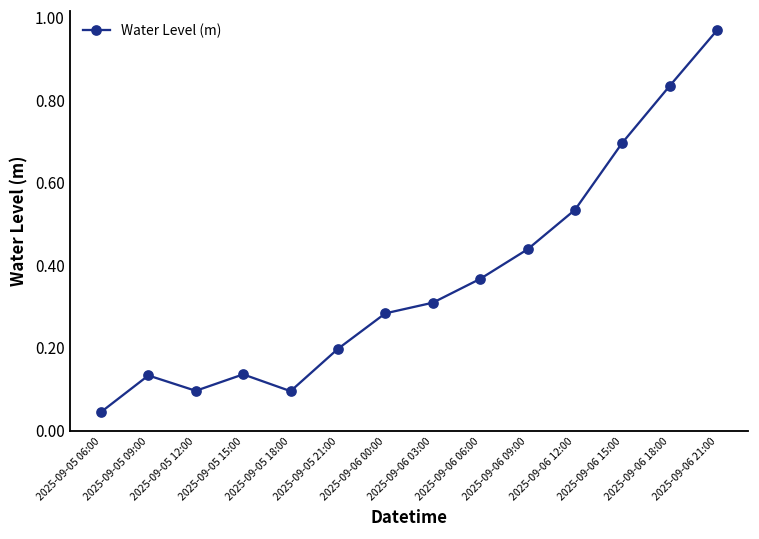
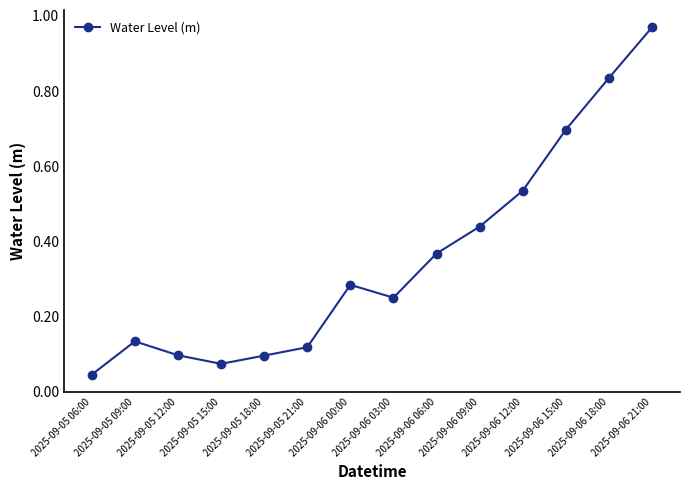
2025-09-05 15:00: 0.14 -> 0.07
2025-09-05 21:00: 0.20 -> 0.12
2025-09-06 03:00: 0.31 -> 0.25
